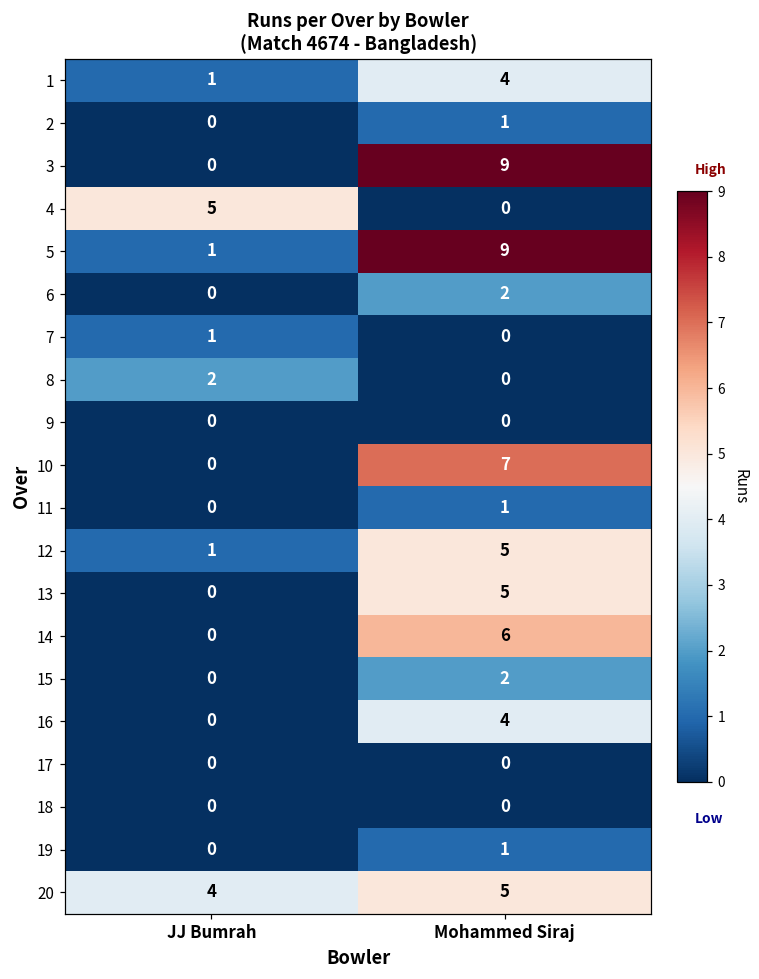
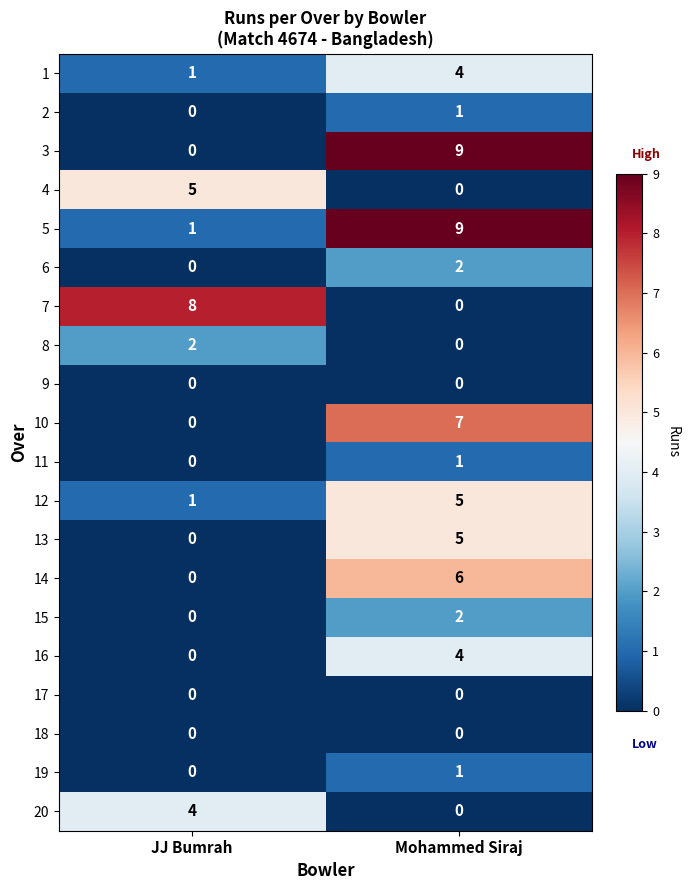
7, JJ Bumrah: 1 -> 8
20, Mohammed Siraj: 5 -> 0
